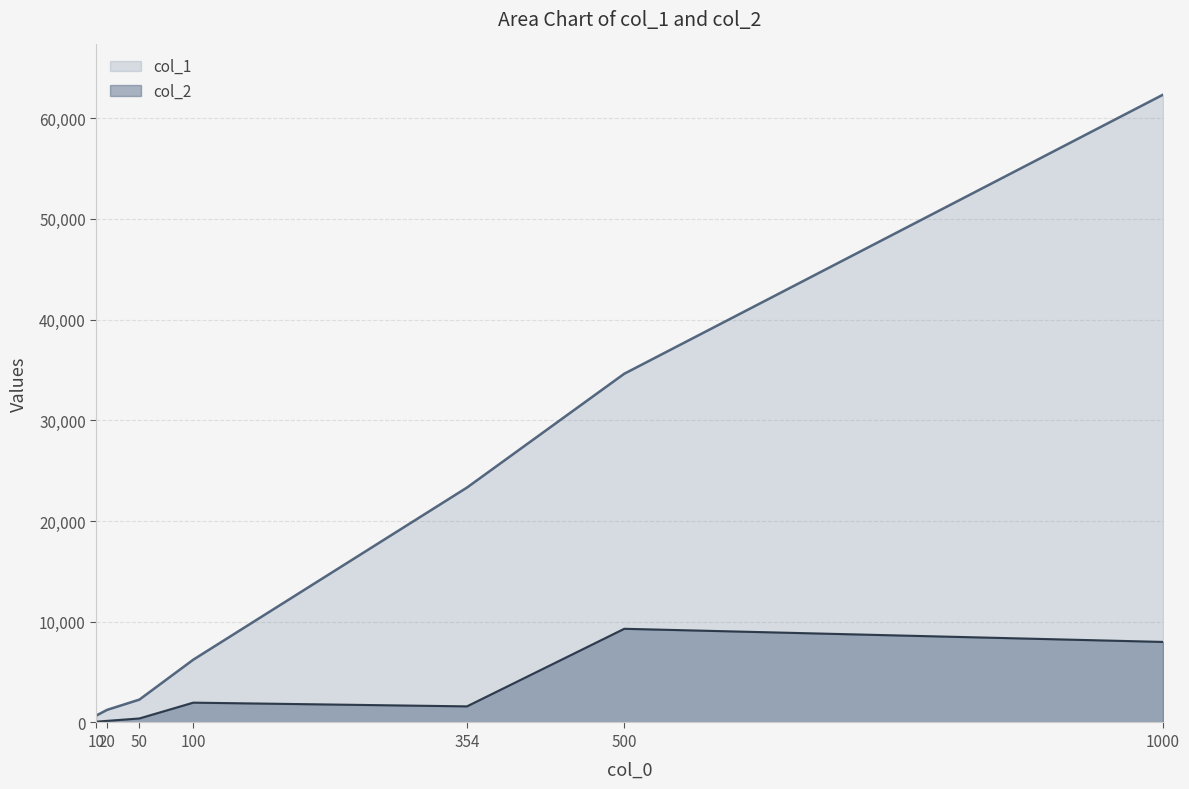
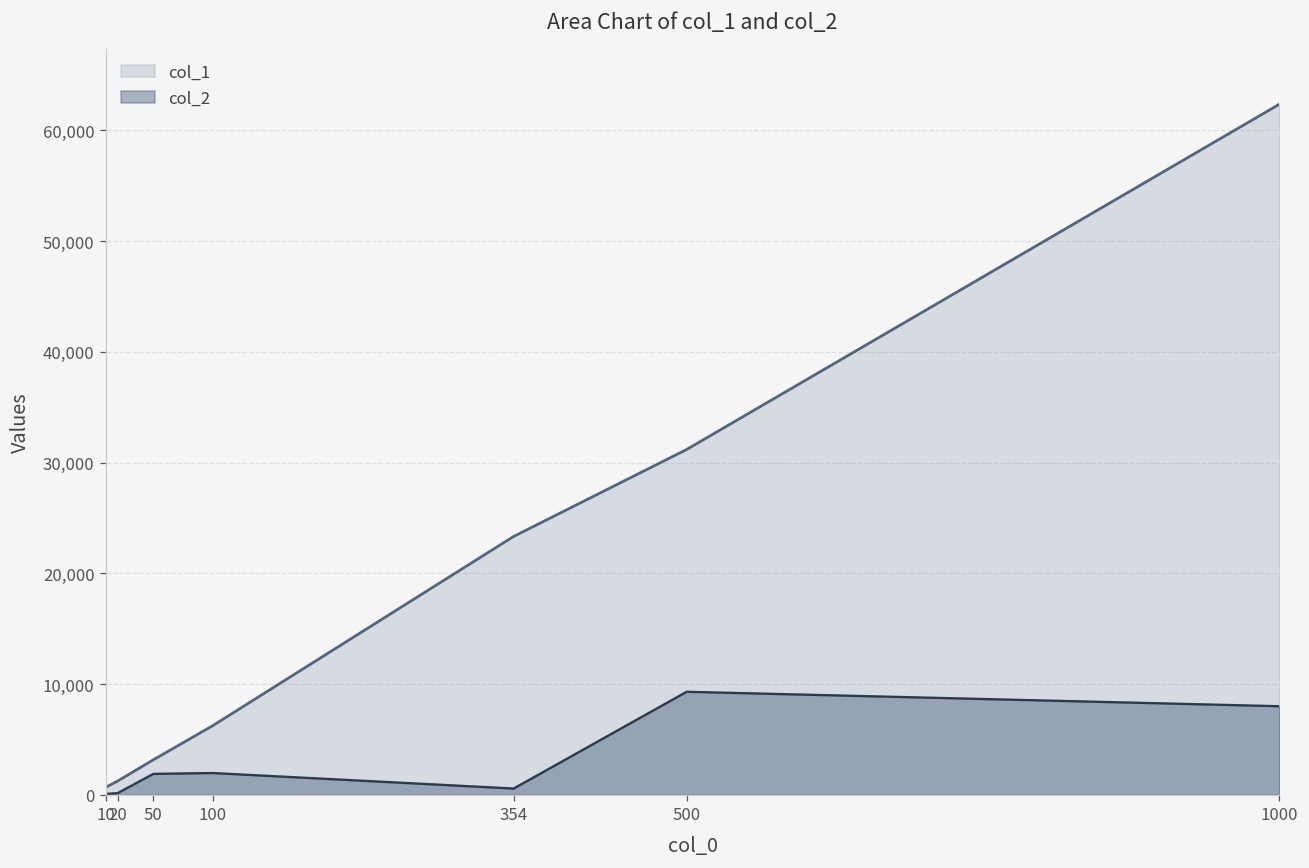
col_1, 50: 2,300 -> 3,200
col_2, 50: 400 -> 1,900
col_2, 354: 1,600 -> 600
col_1, 500: 34,600 -> 31,200
